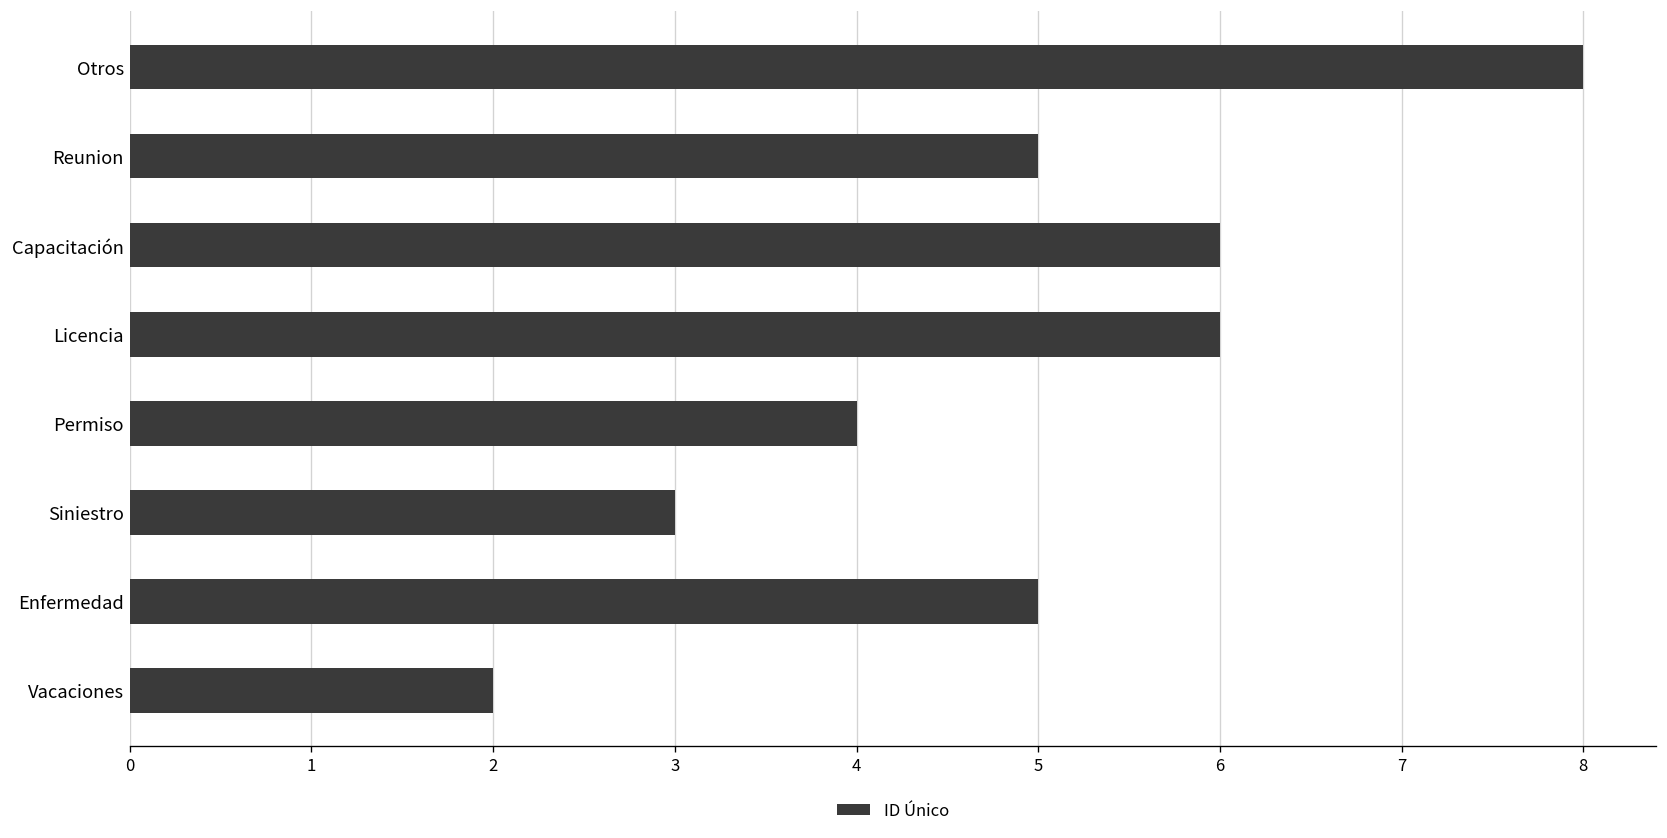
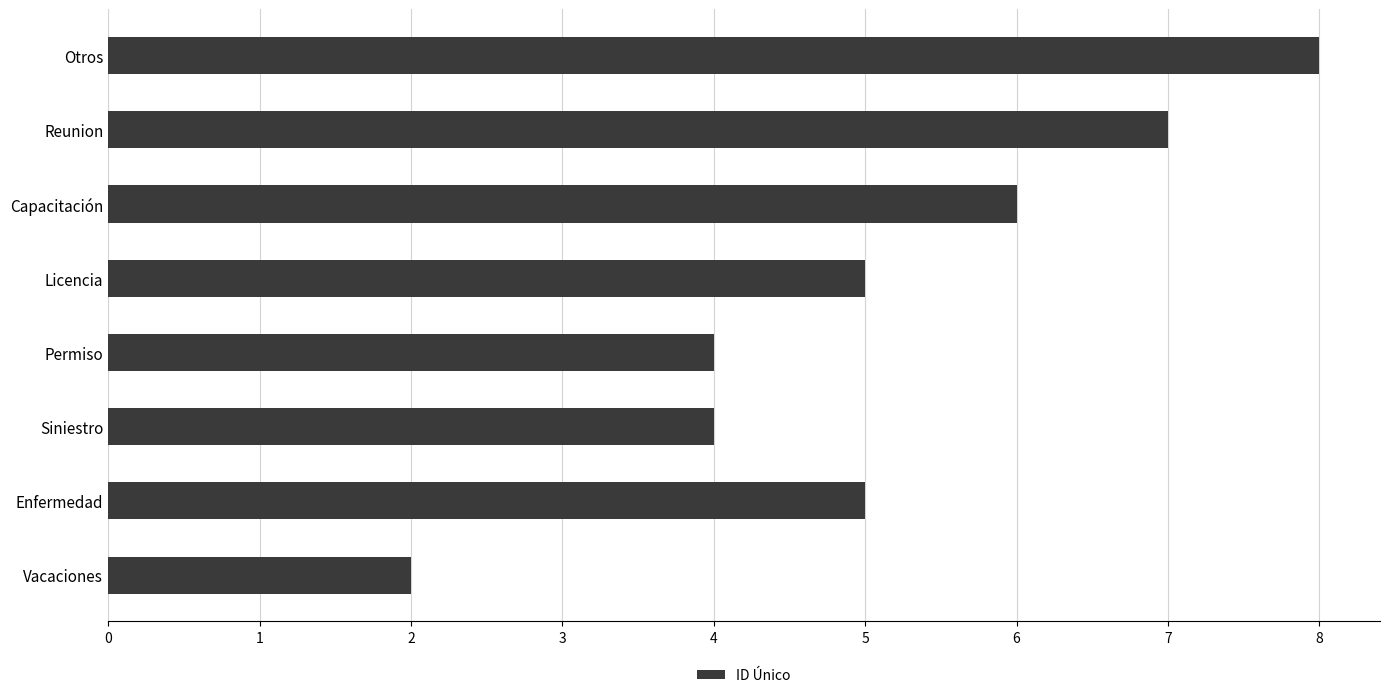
Reunion: 5 -> 7
Licencia: 6 -> 5
Siniestro: 3 -> 4
